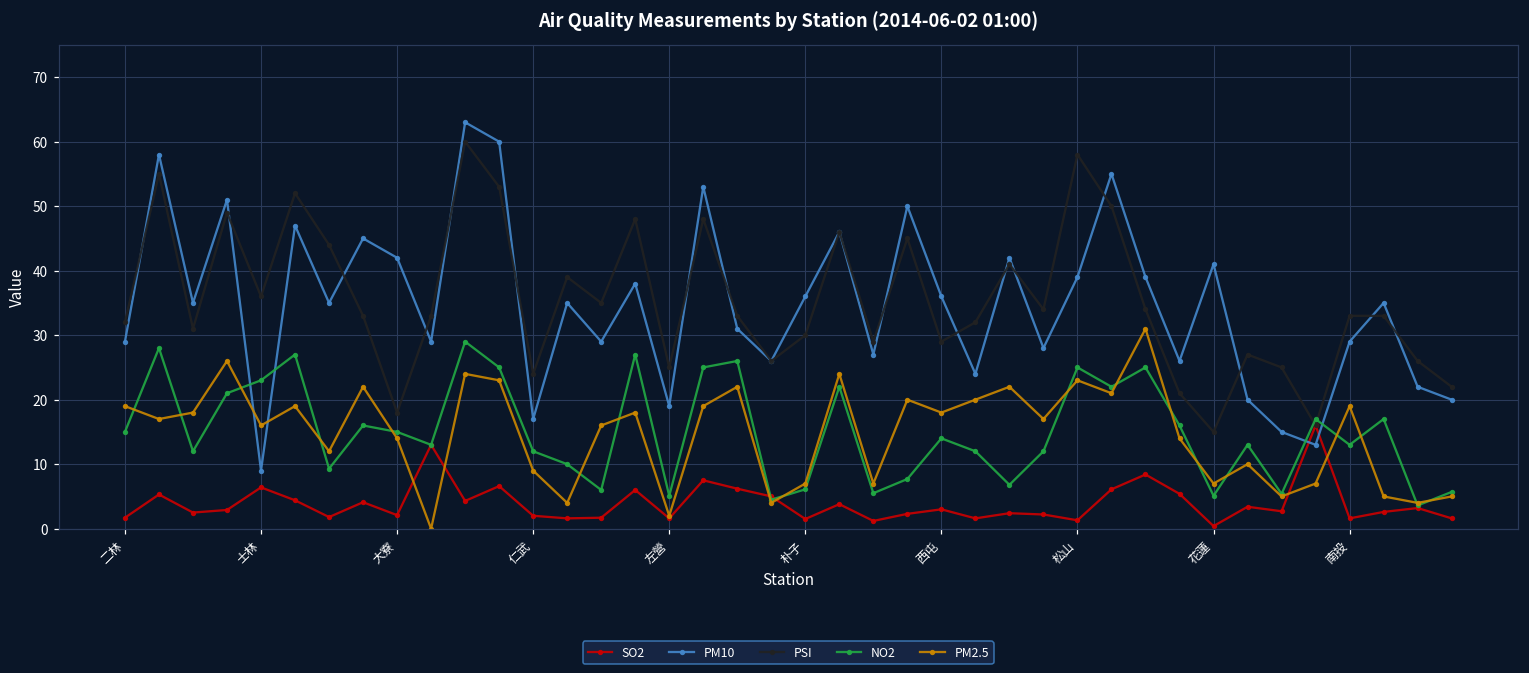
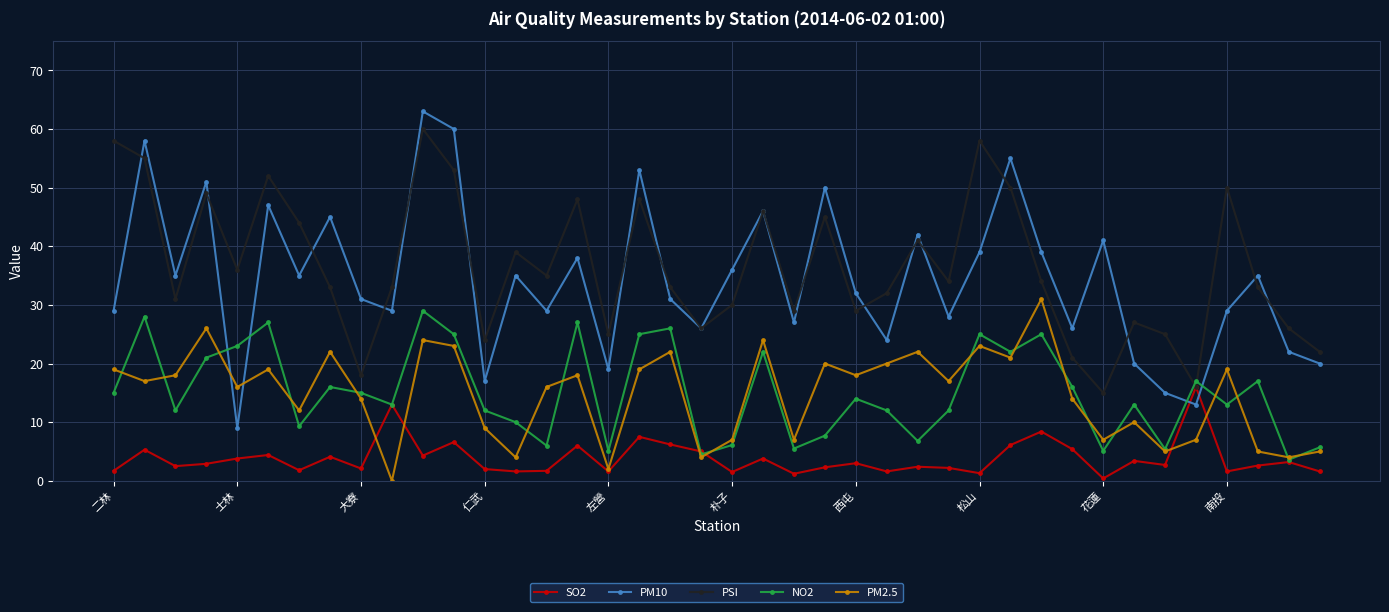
PSI, 二林: 32 -> 58
SO2, 士林: 6 -> 4
PM10, 大寮: 42 -> 31
PM10, 西屯: 36 -> 32
PSI, 南投: 33 -> 50
